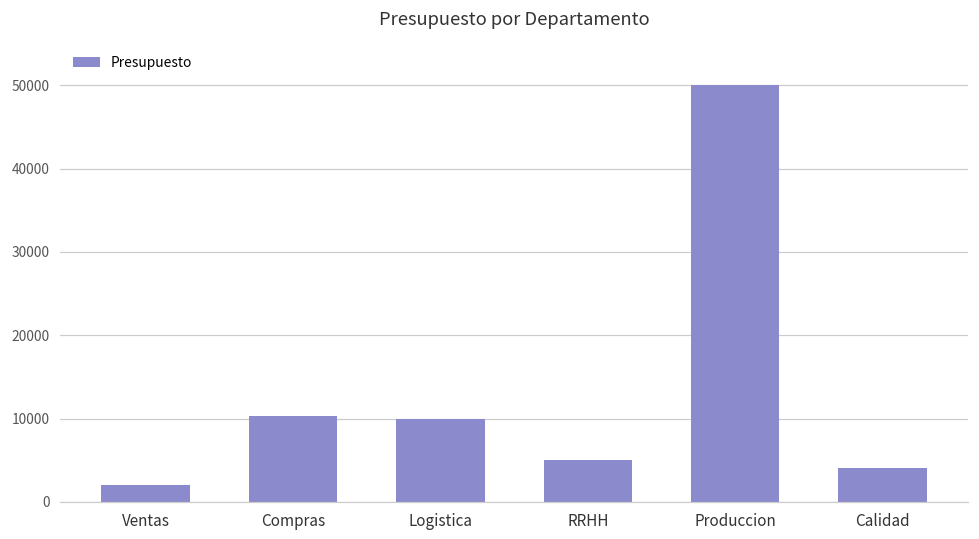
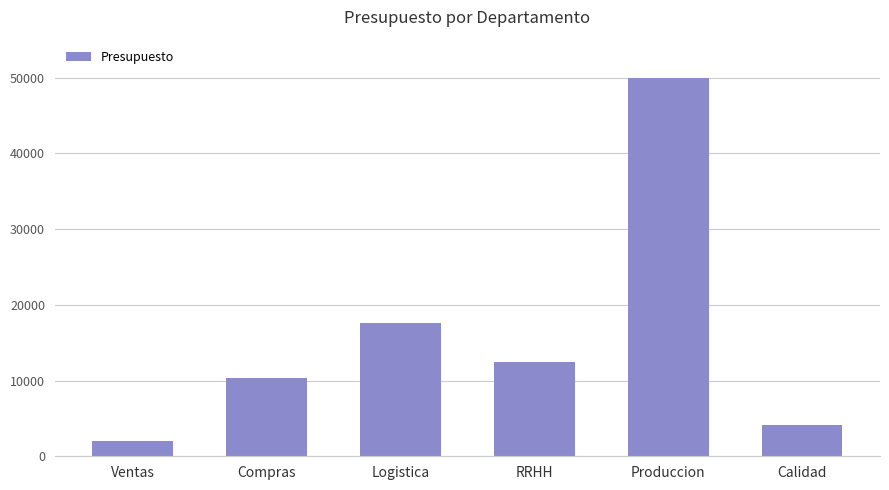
Logistica: 10000 -> 18000
RRHH: 5000 -> 12000
